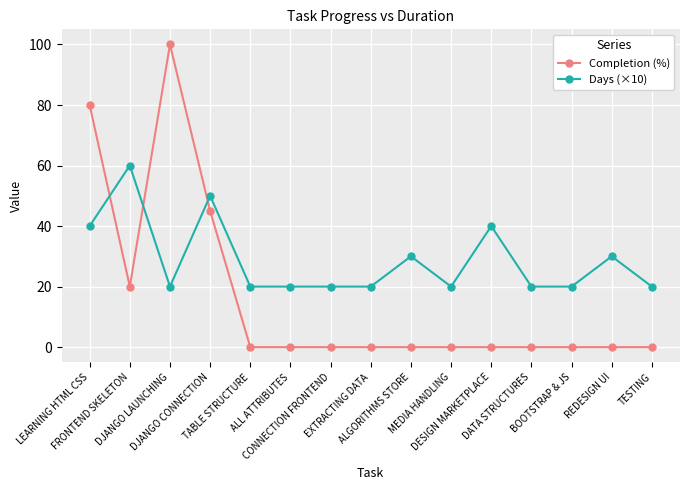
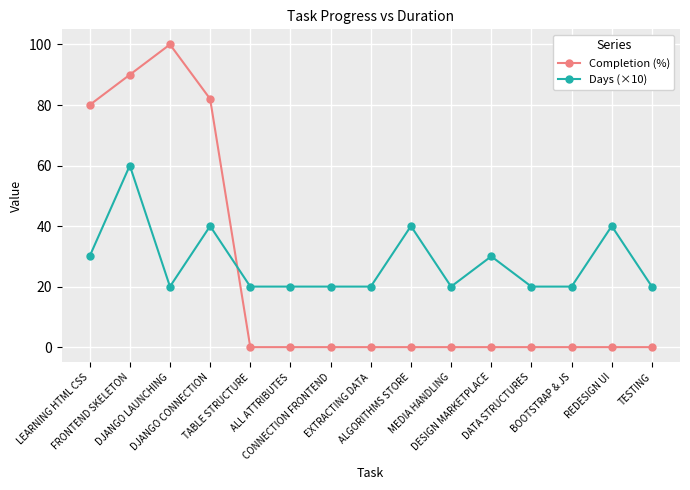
Days (×10), LEARNING HTML CSS: 40 -> 30
Completion (%), FRONTEND SKELETON: 20 -> 90
Completion (%), DJANGO CONNECTION: 45 -> 82
Days (×10), DJANGO CONNECTION: 50 -> 40
Days (×10), ALGORITHMS STORE: 30 -> 40
Days (×10), DESIGN MARKETPLACE: 40 -> 30
Days (×10), REDESIGN UI: 30 -> 40
